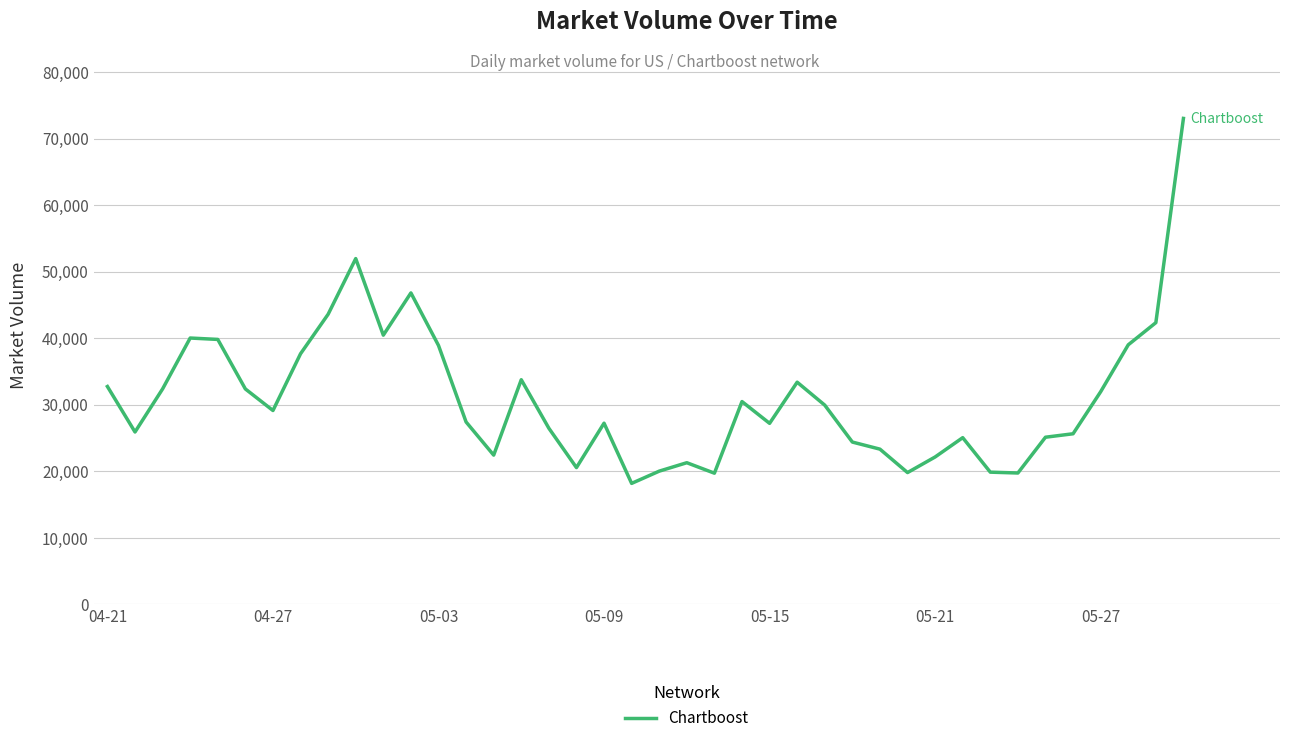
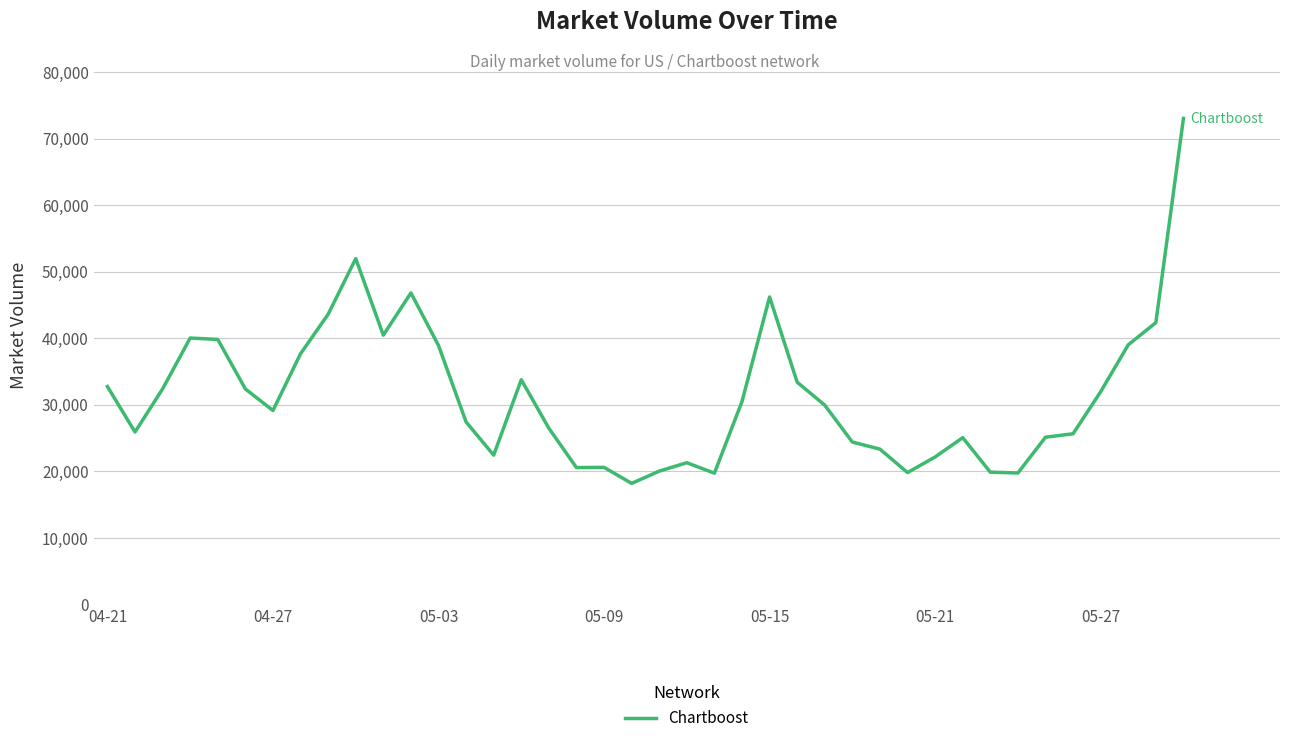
05-09: 27,000 -> 21,000
05-15: 27,000 -> 46,000
